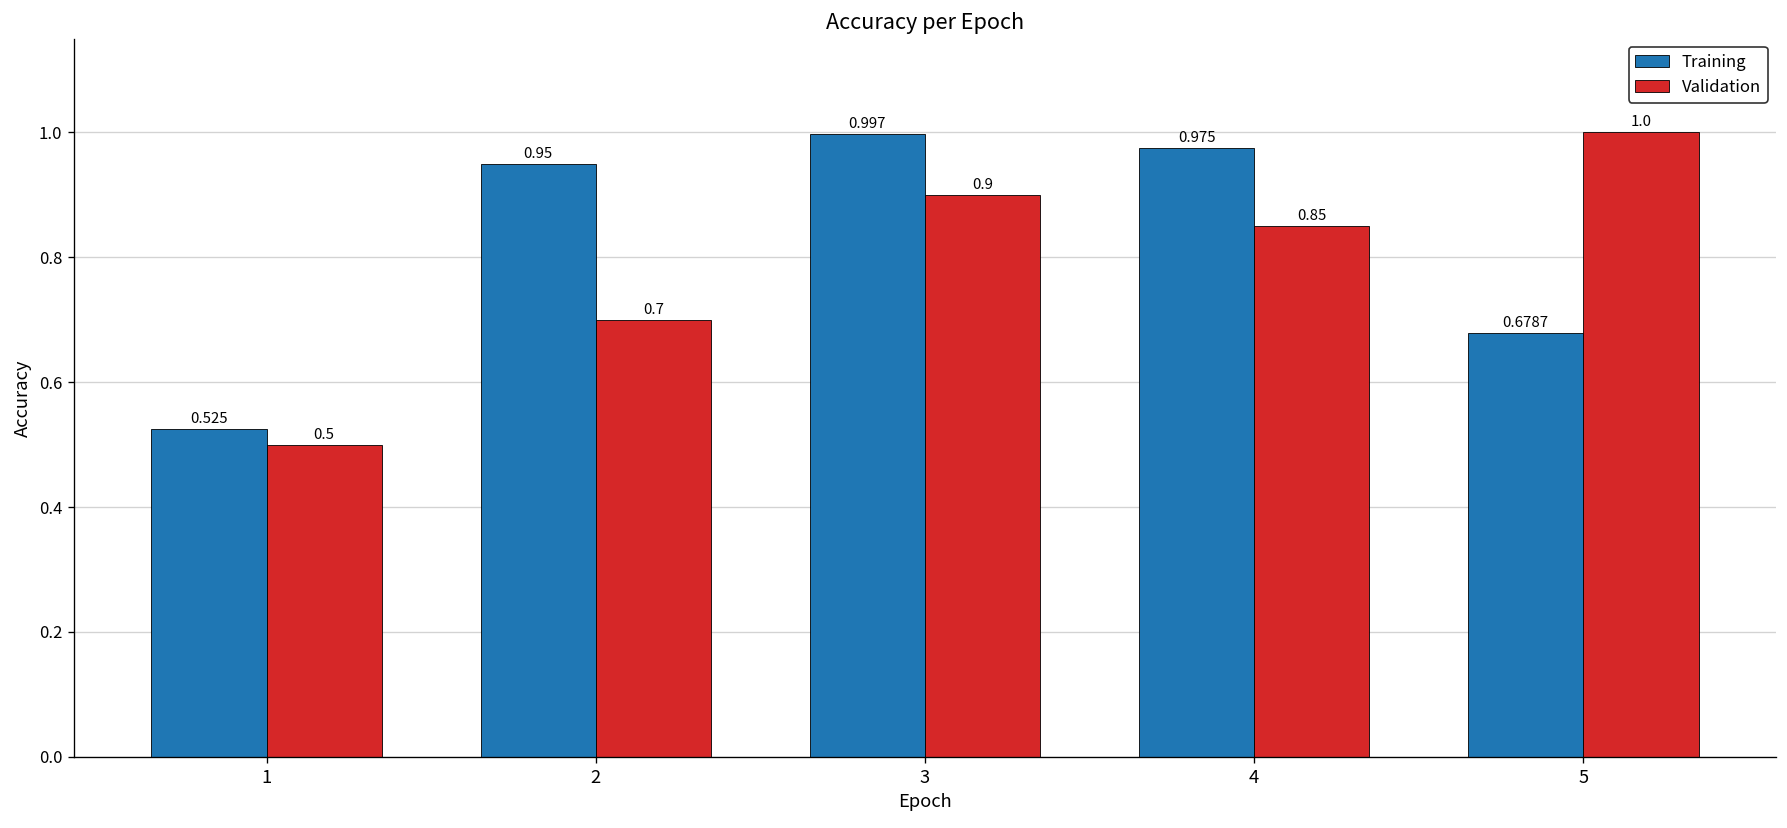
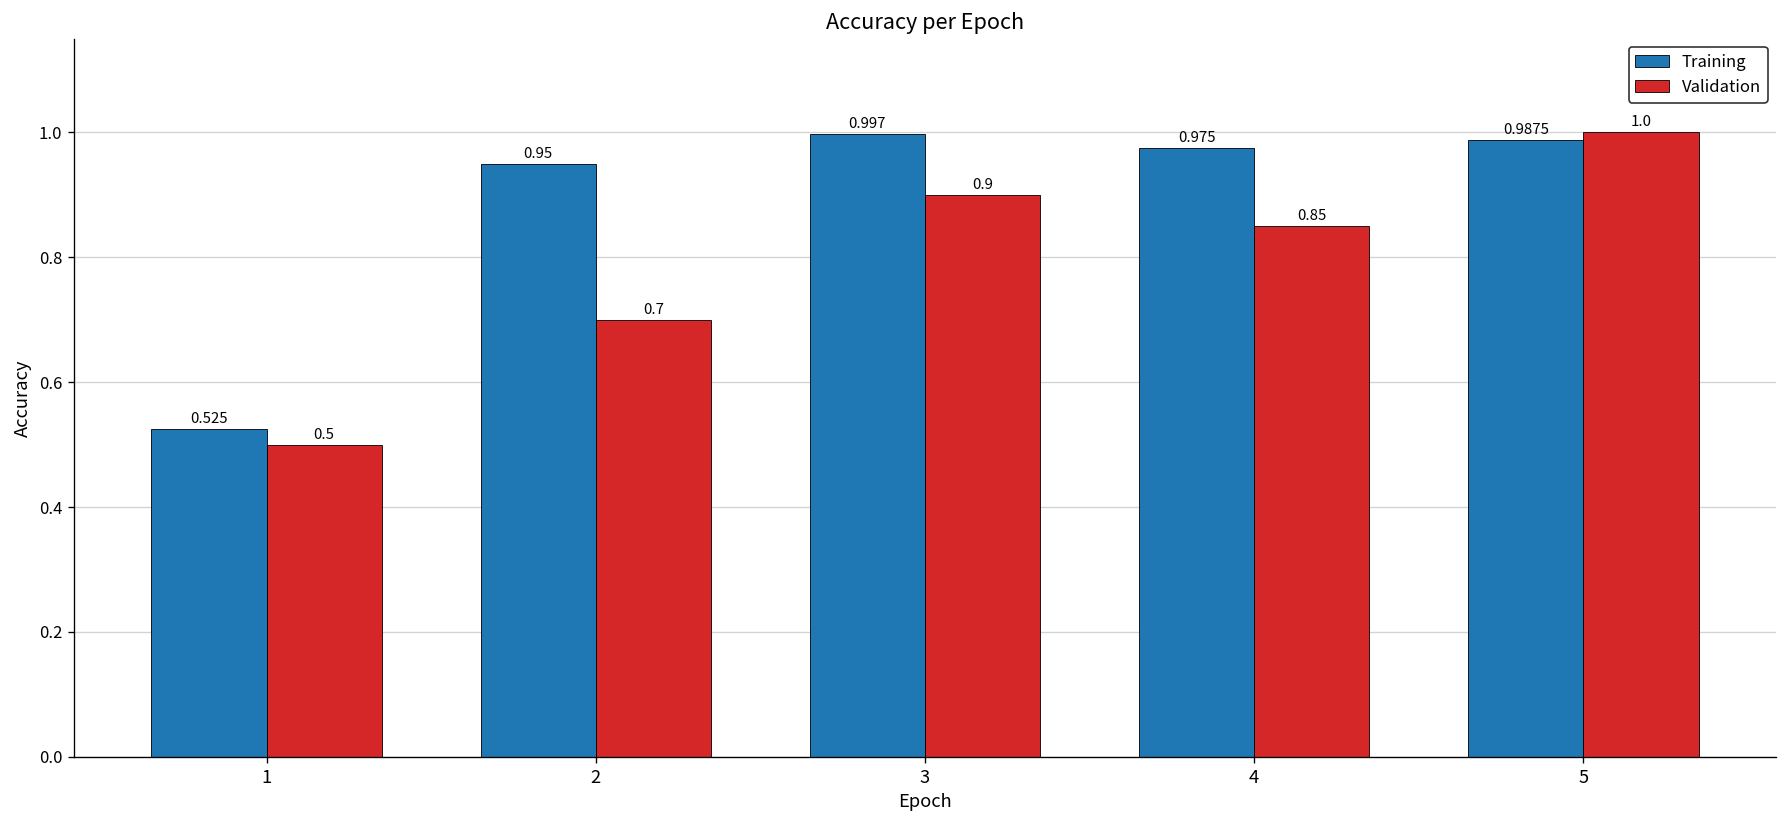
Training, 5: 0.6787 -> 0.9875
